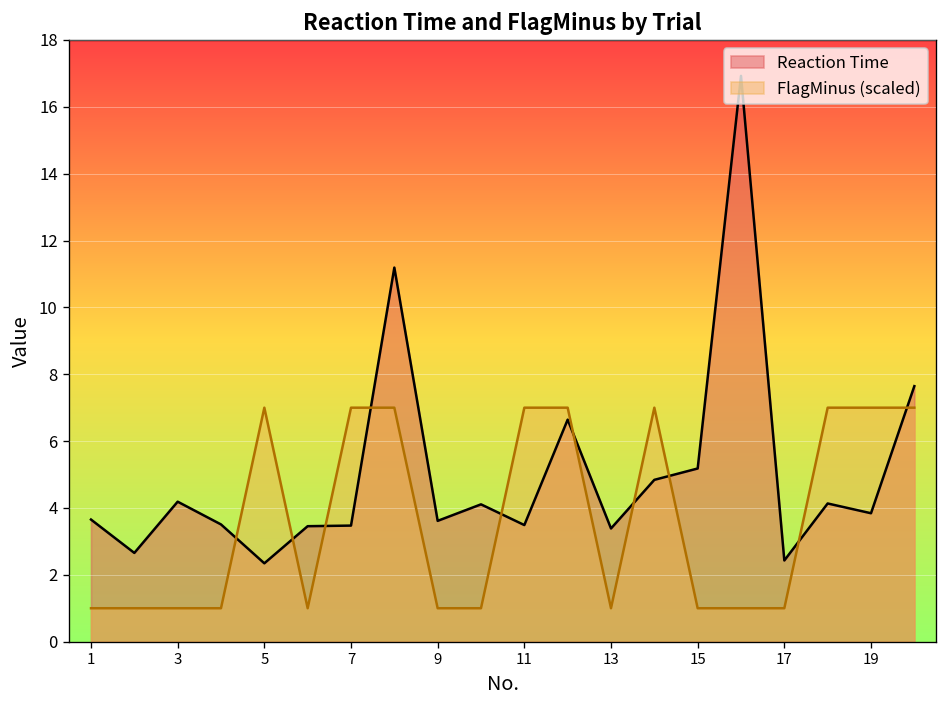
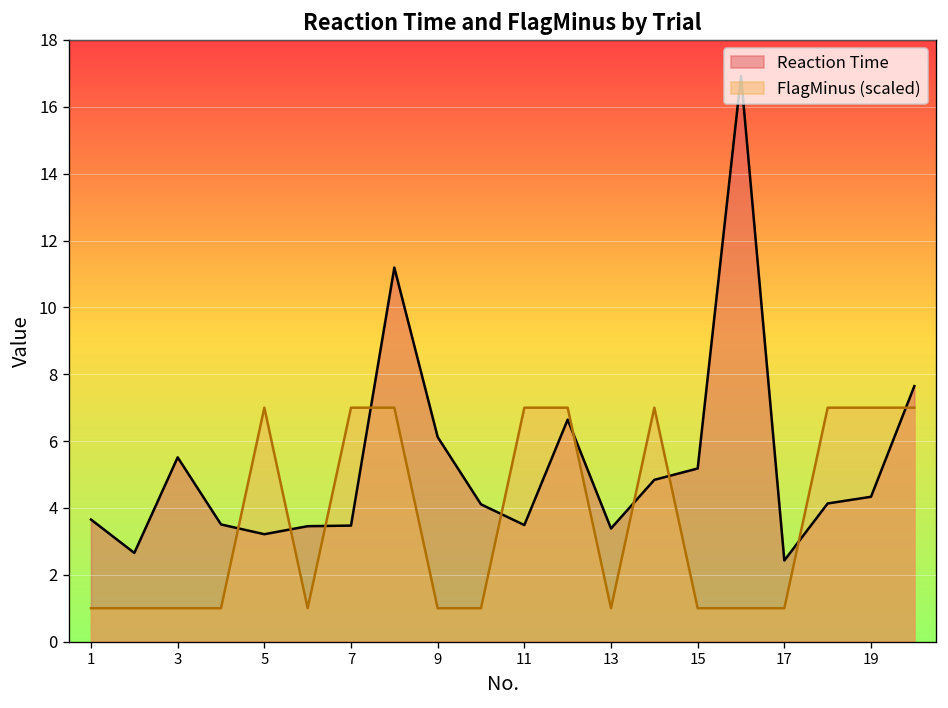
Reaction Time, 3: 4.2 -> 5.5
Reaction Time, 5: 2.3 -> 3.2
Reaction Time, 9: 3.6 -> 6.1
Reaction Time, 19: 3.8 -> 4.3
